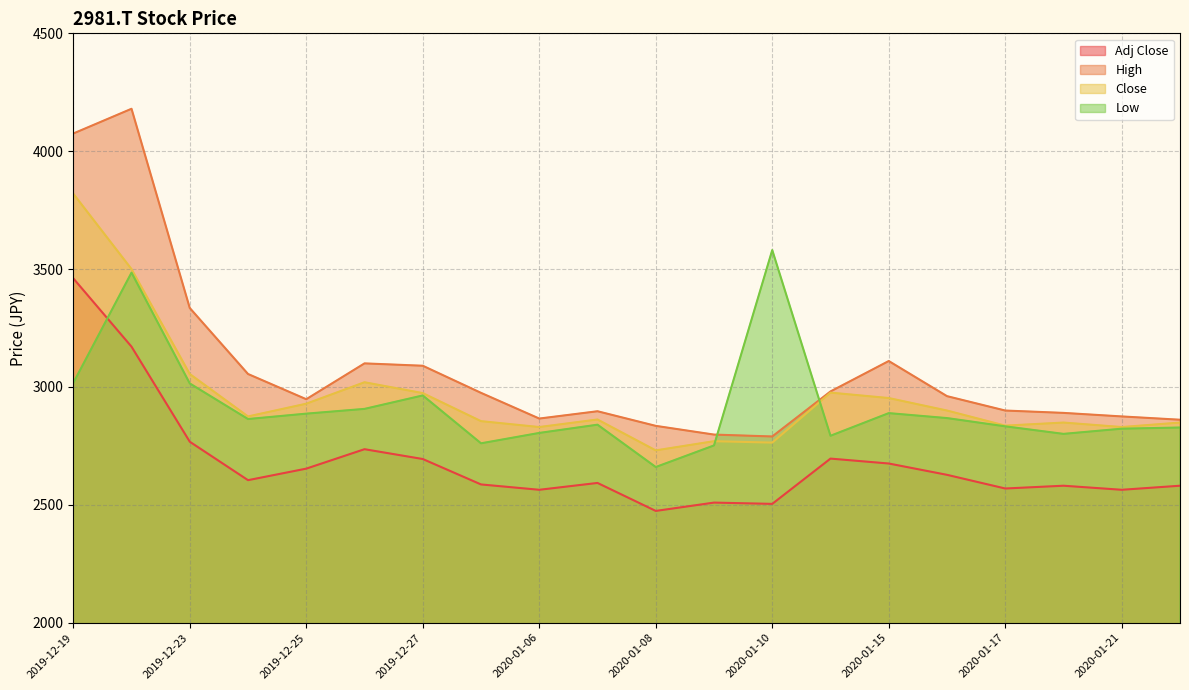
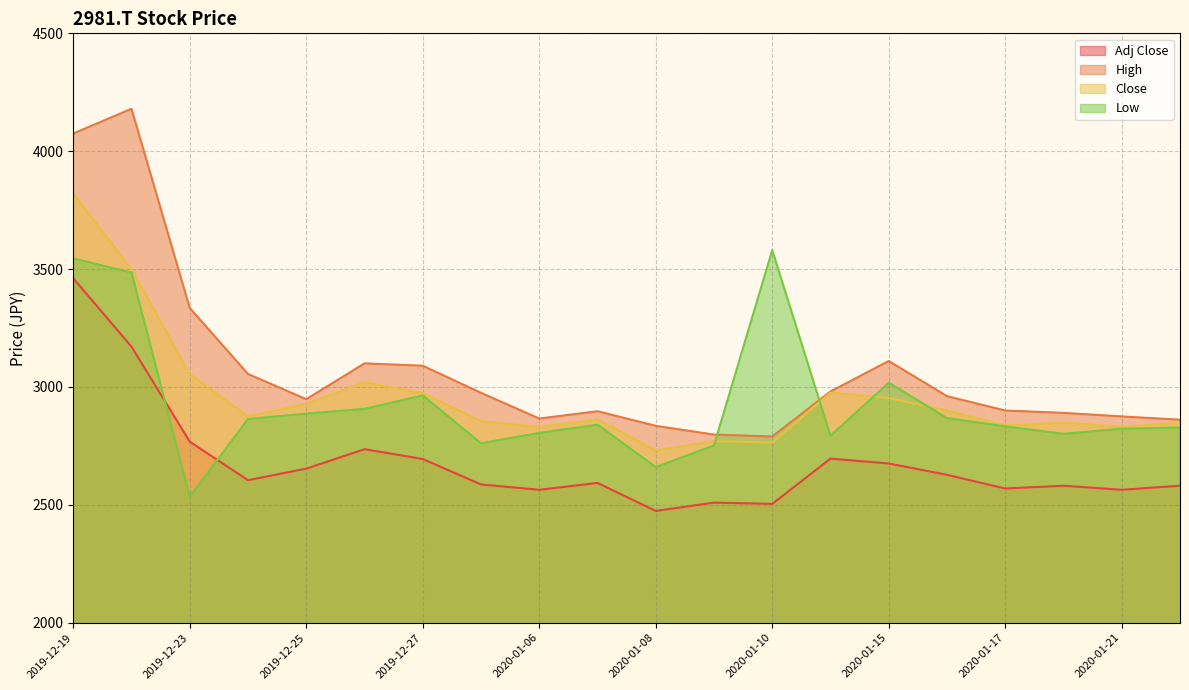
Low, 2019-12-19: 3020 -> 3550
Low, 2019-12-23: 3020 -> 2530
Low, 2020-01-15: 2890 -> 3020
